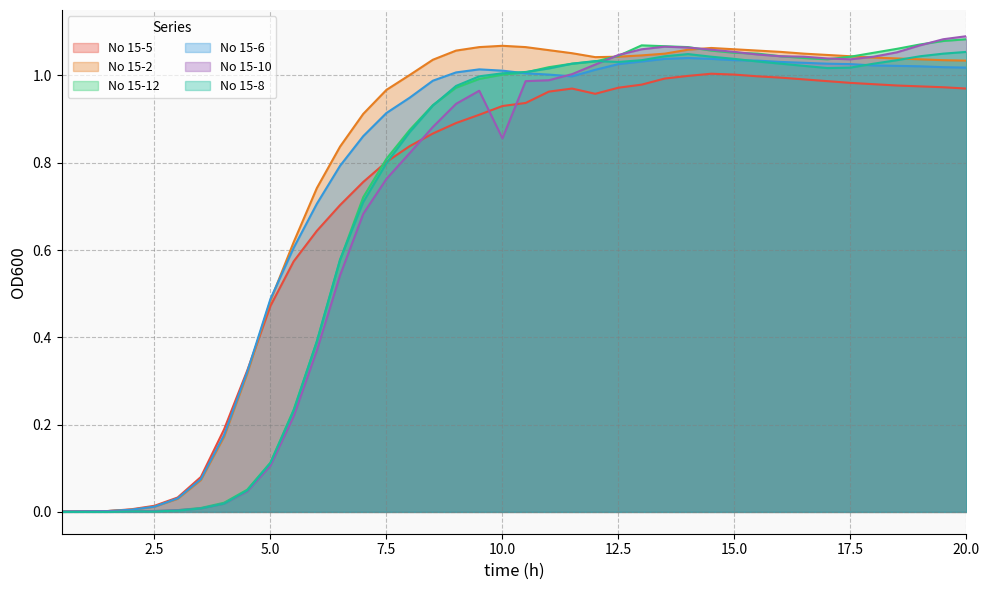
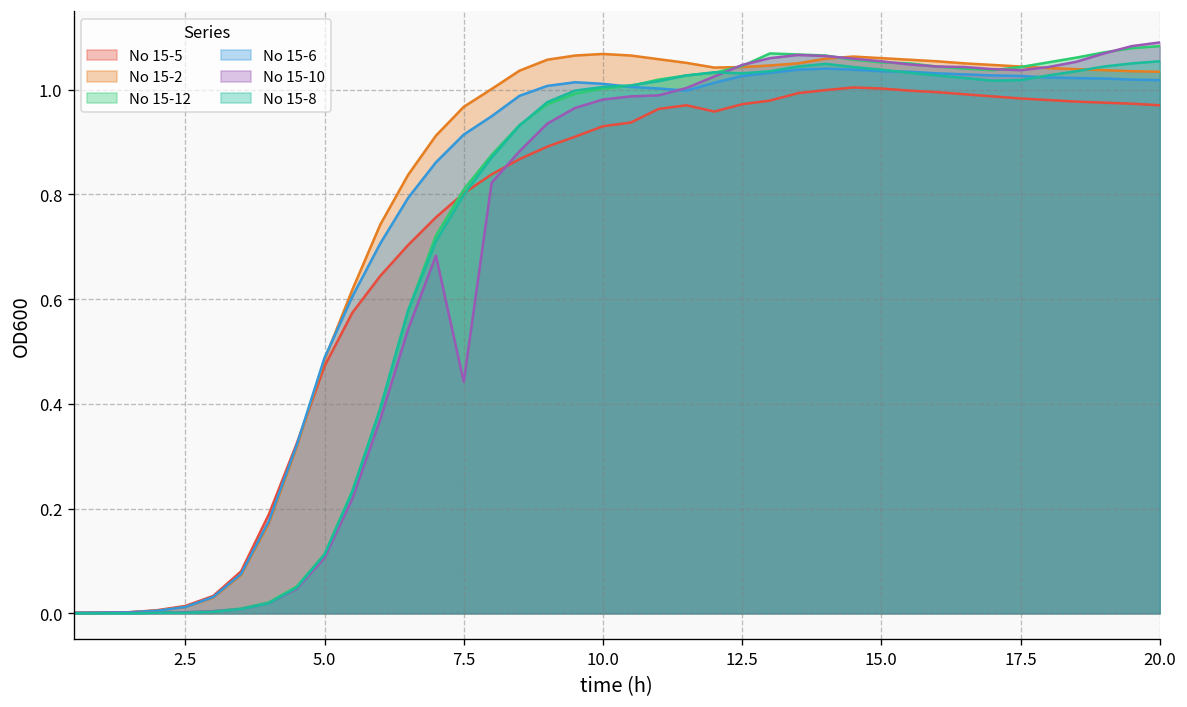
No 15-10, 7.5: 0.76 -> 0.44
No 15-10, 10.0: 0.86 -> 0.98
